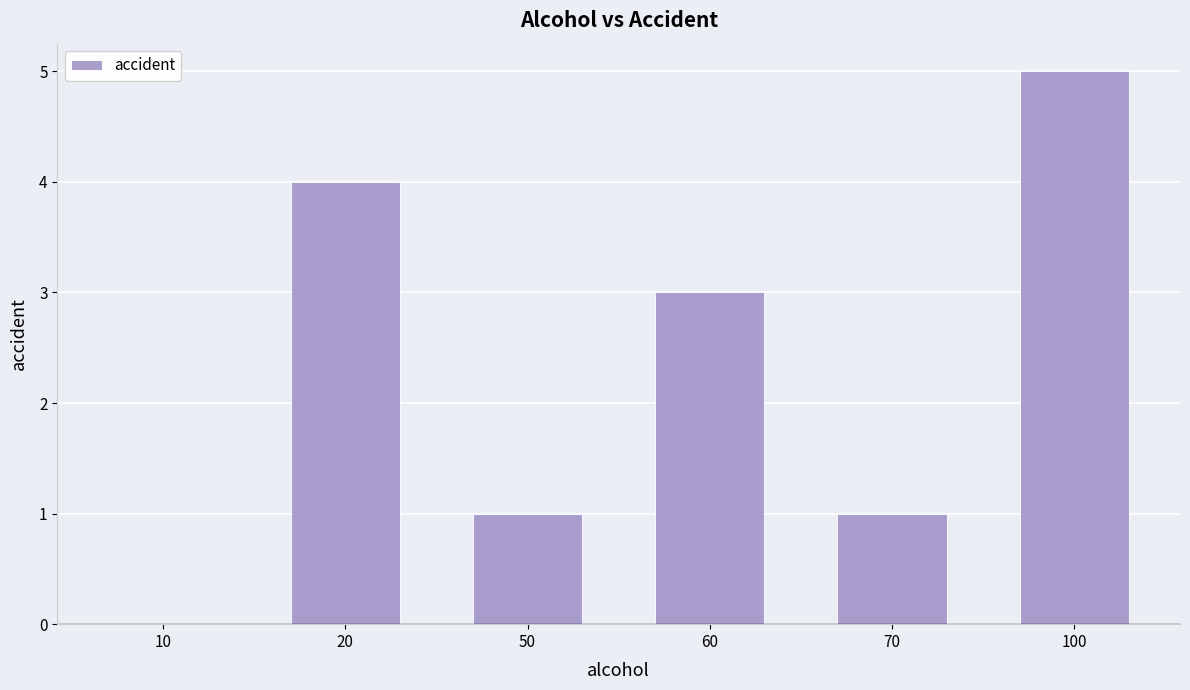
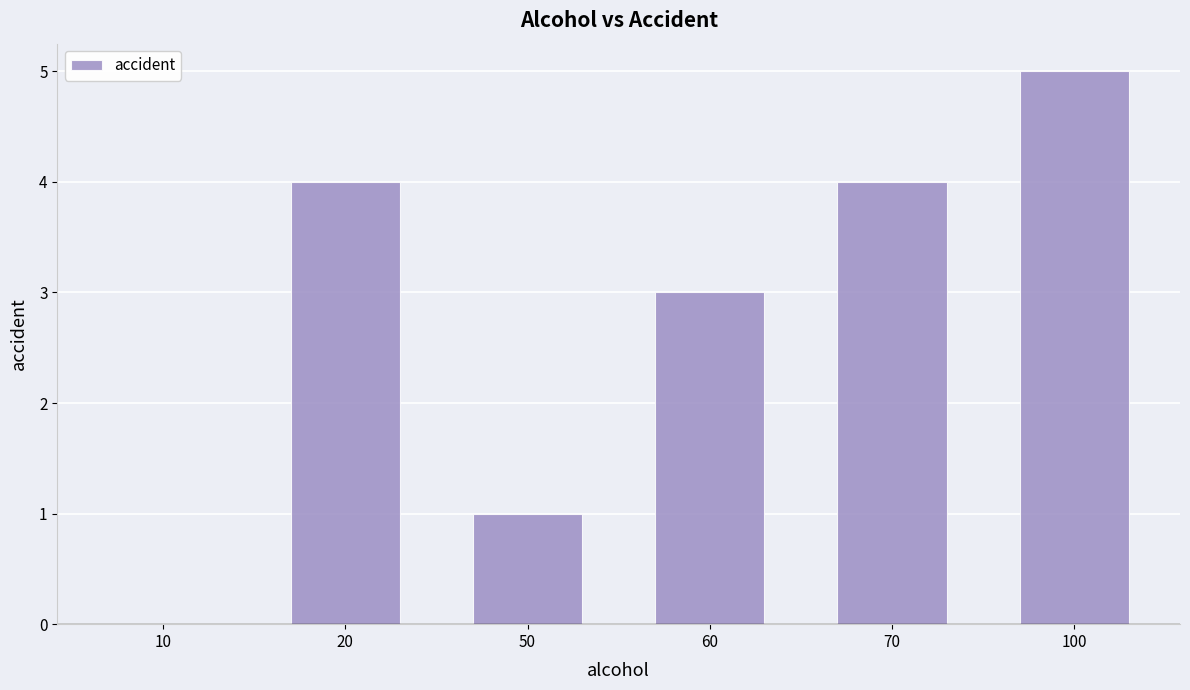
70: 1 -> 4
